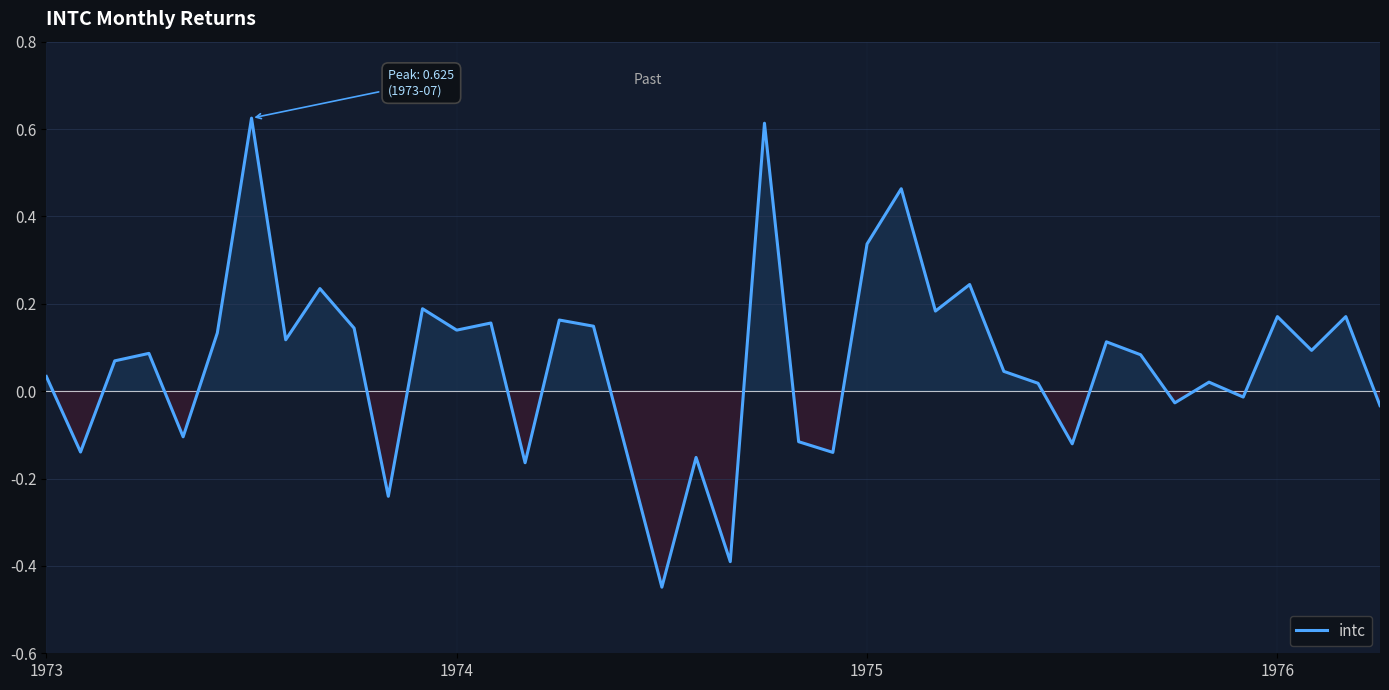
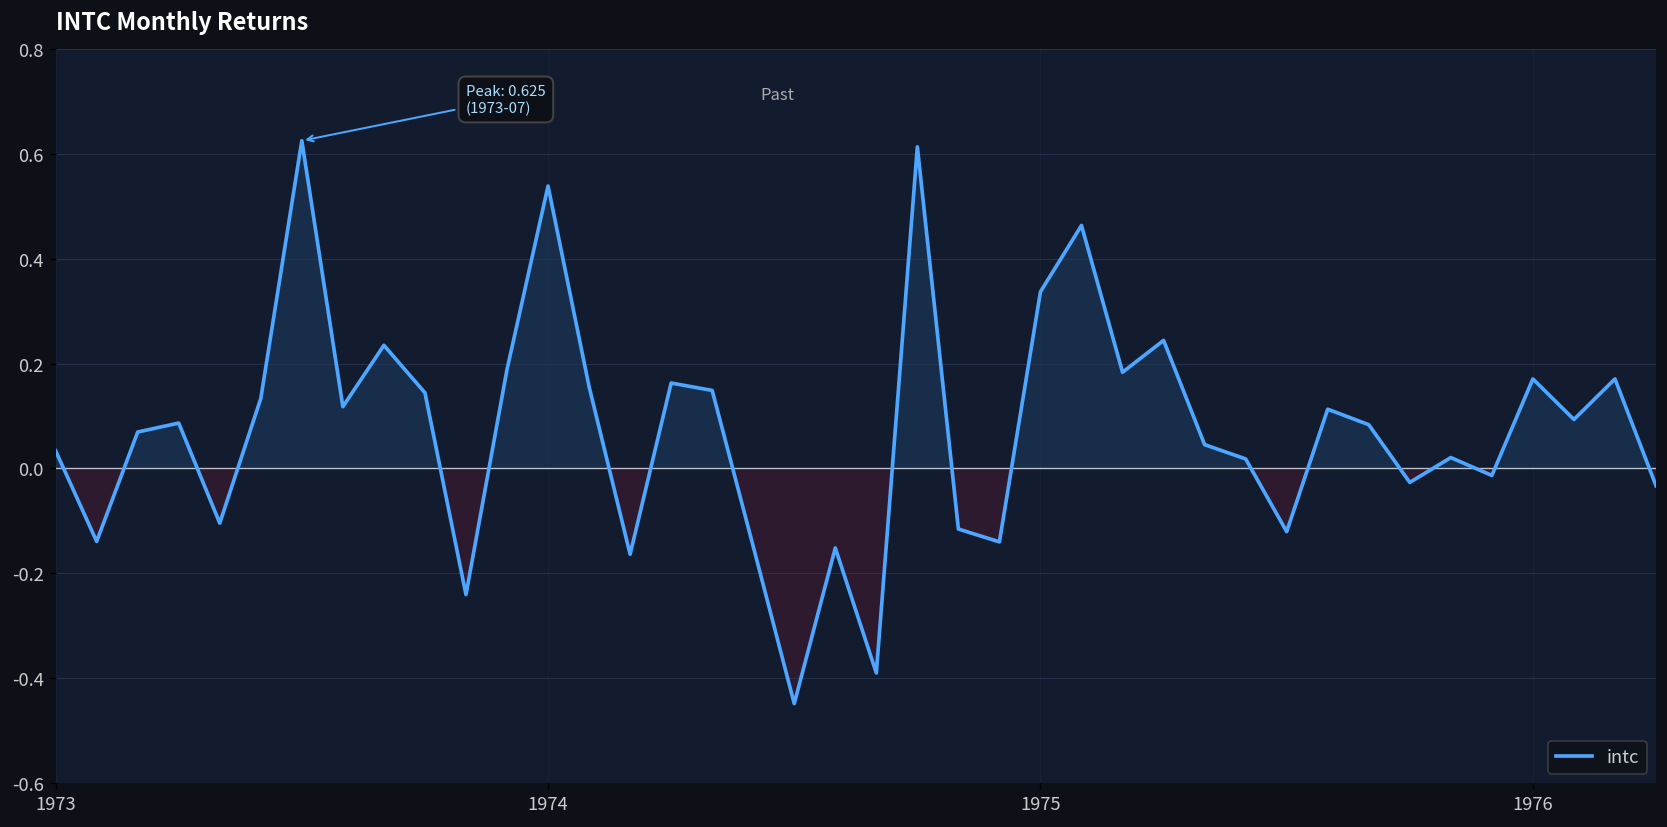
1974: 0.14 -> 0.54
